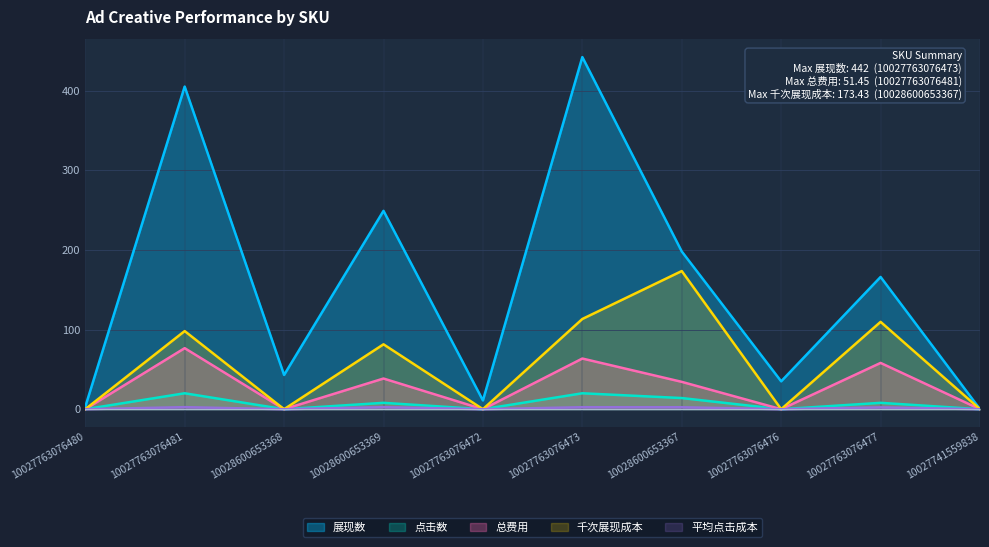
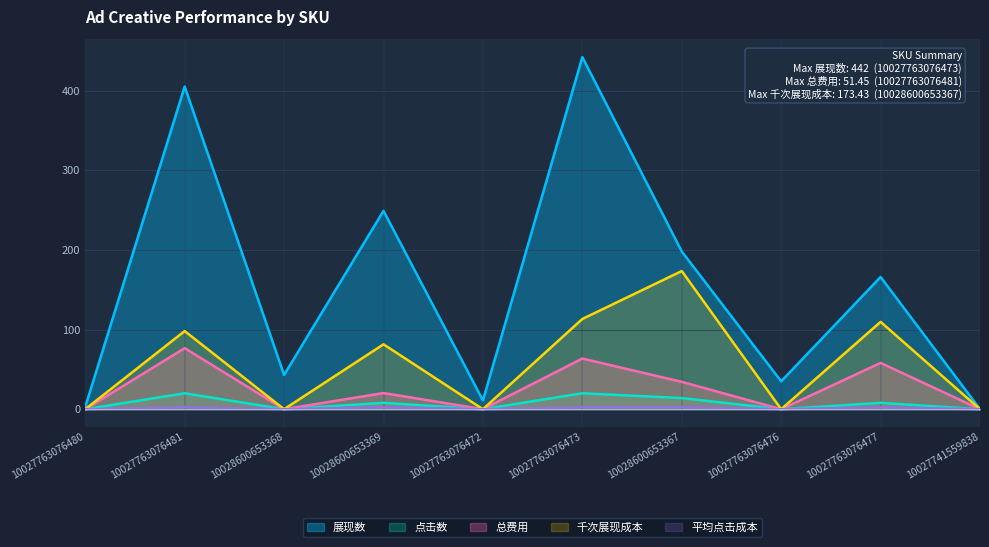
总费用, 10028600653369: 40 -> 20
